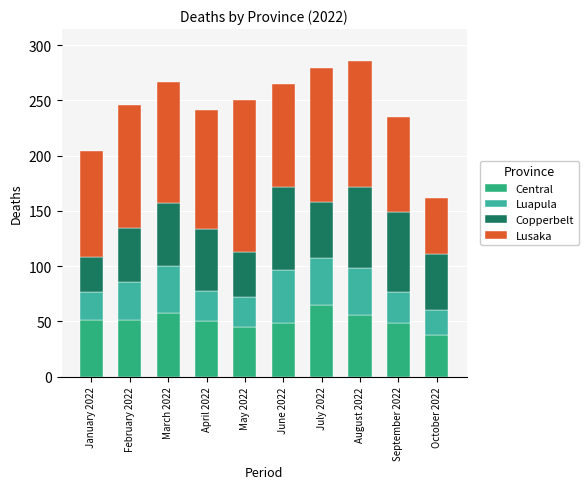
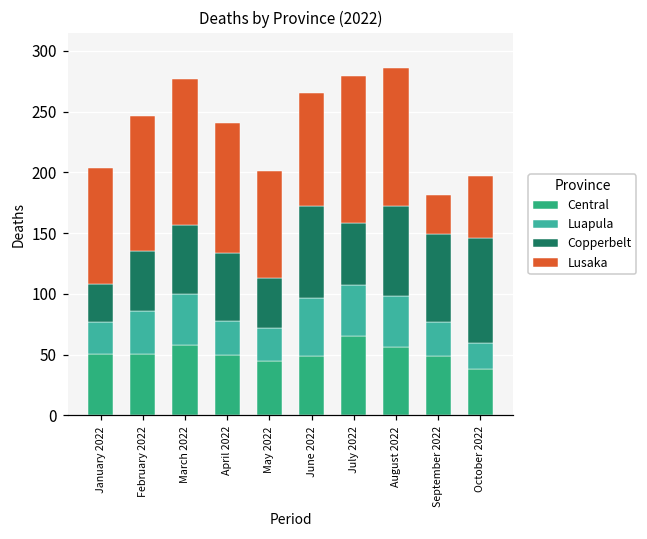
Lusaka, March 2022: 110 -> 120
Lusaka, May 2022: 137 -> 88
Lusaka, September 2022: 86 -> 32
Copperbelt, October 2022: 51 -> 86
